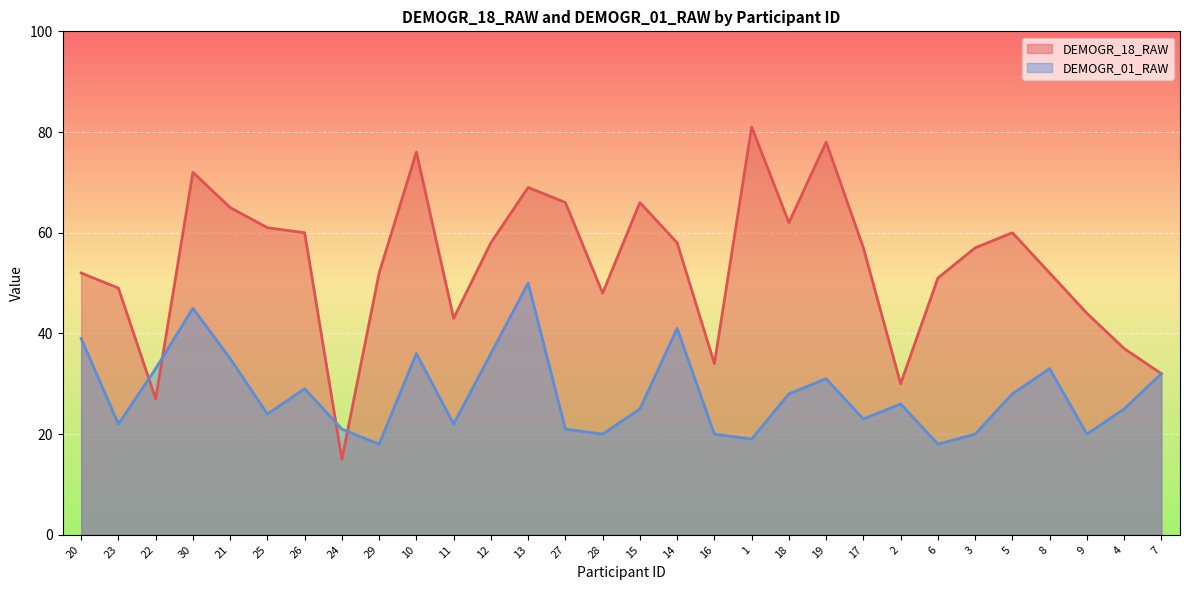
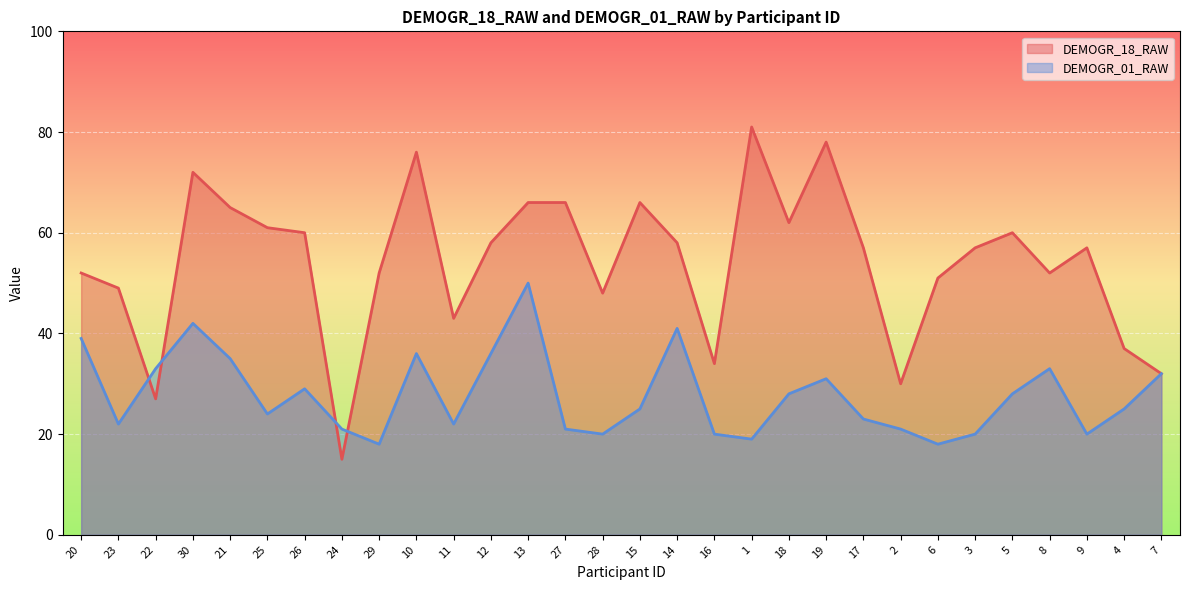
DEMOGR_01_RAW, 30: 45 -> 42
DEMOGR_18_RAW, 13: 69 -> 66
DEMOGR_01_RAW, 2: 26 -> 21
DEMOGR_18_RAW, 9: 44 -> 57
